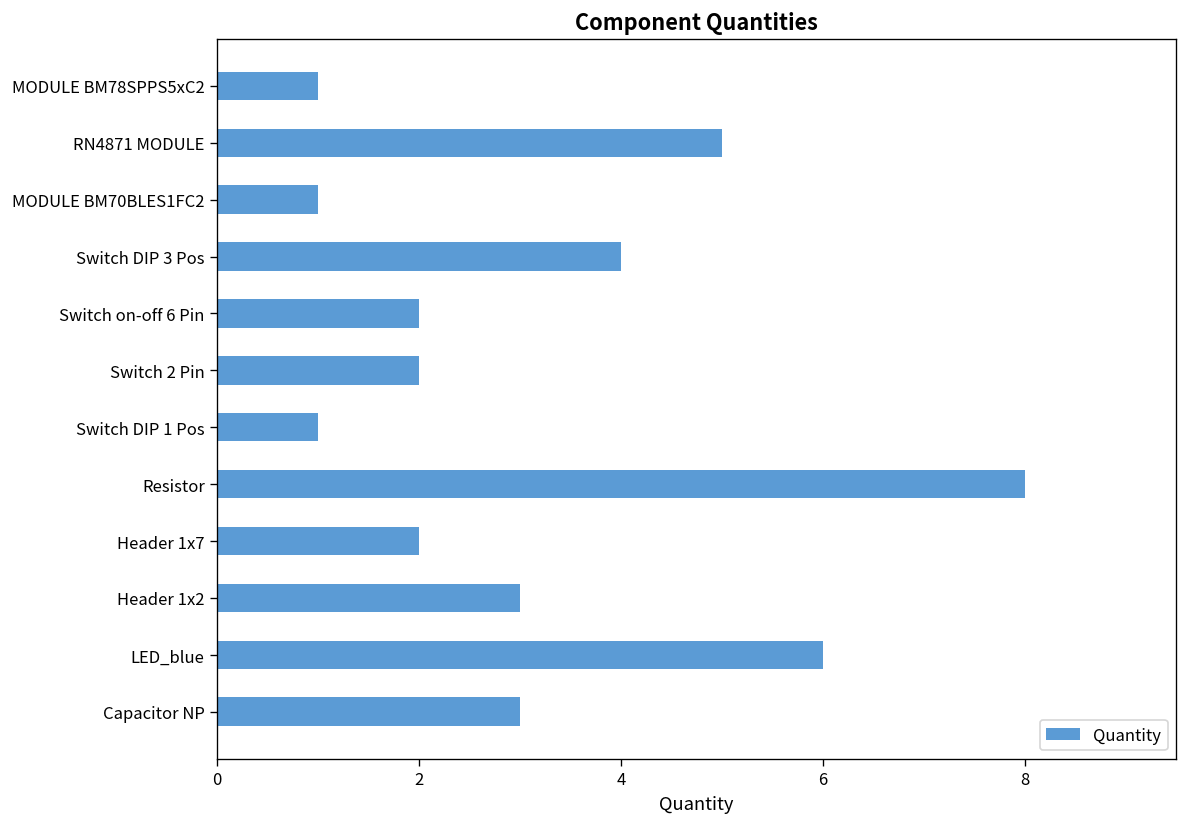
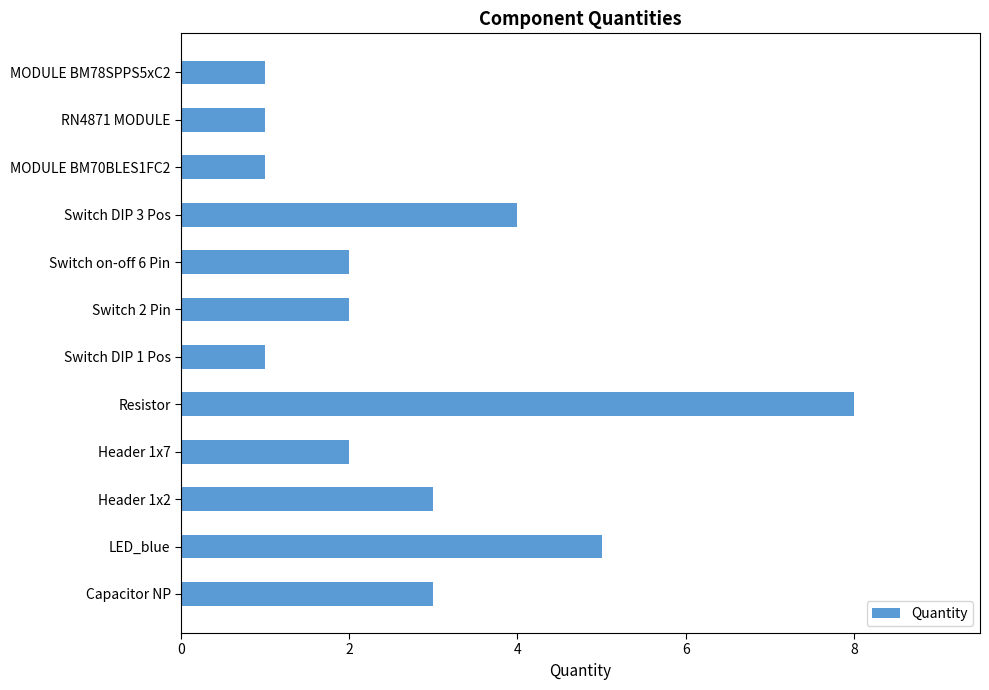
RN4871 MODULE: 5 -> 1
LED_blue: 6 -> 5
